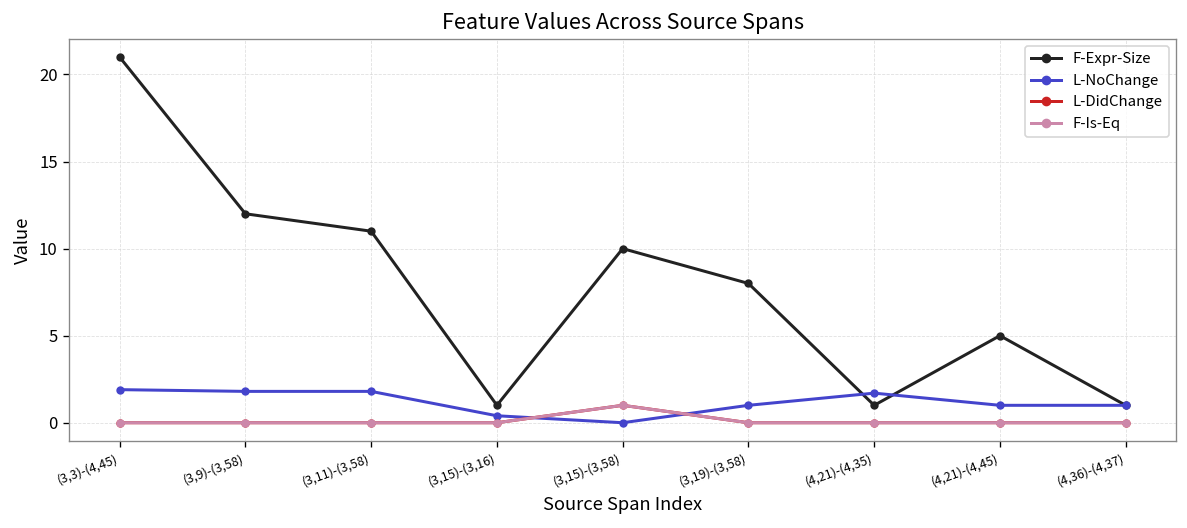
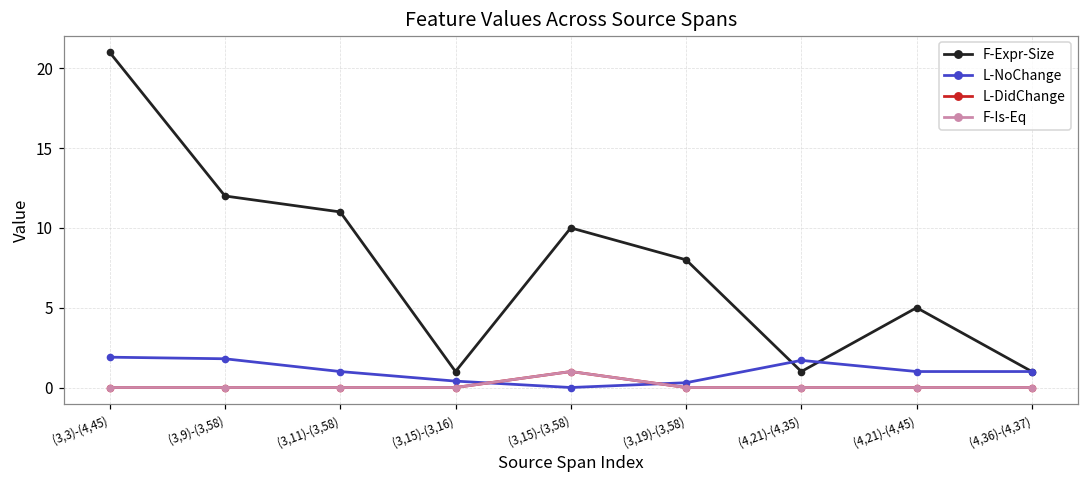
L-NoChange, (3,11)-(3,58): 1.8 -> 1.0
L-NoChange, (3,19)-(3,58): 1.0 -> 0.3
